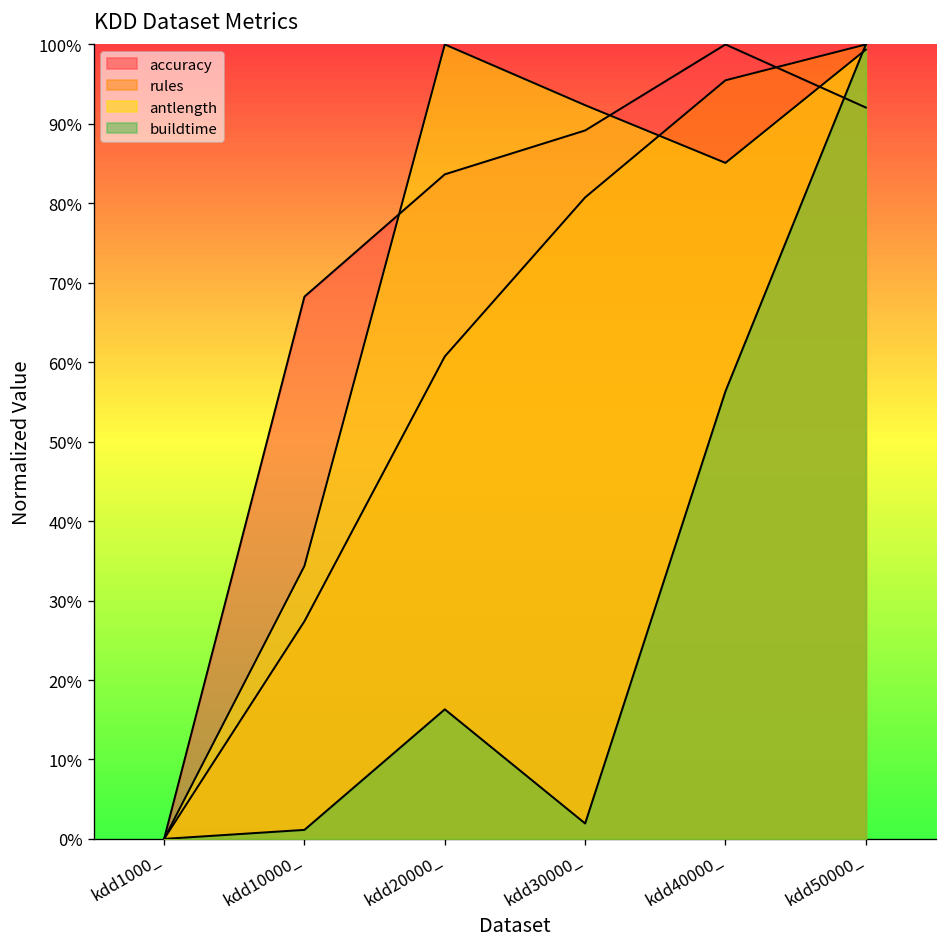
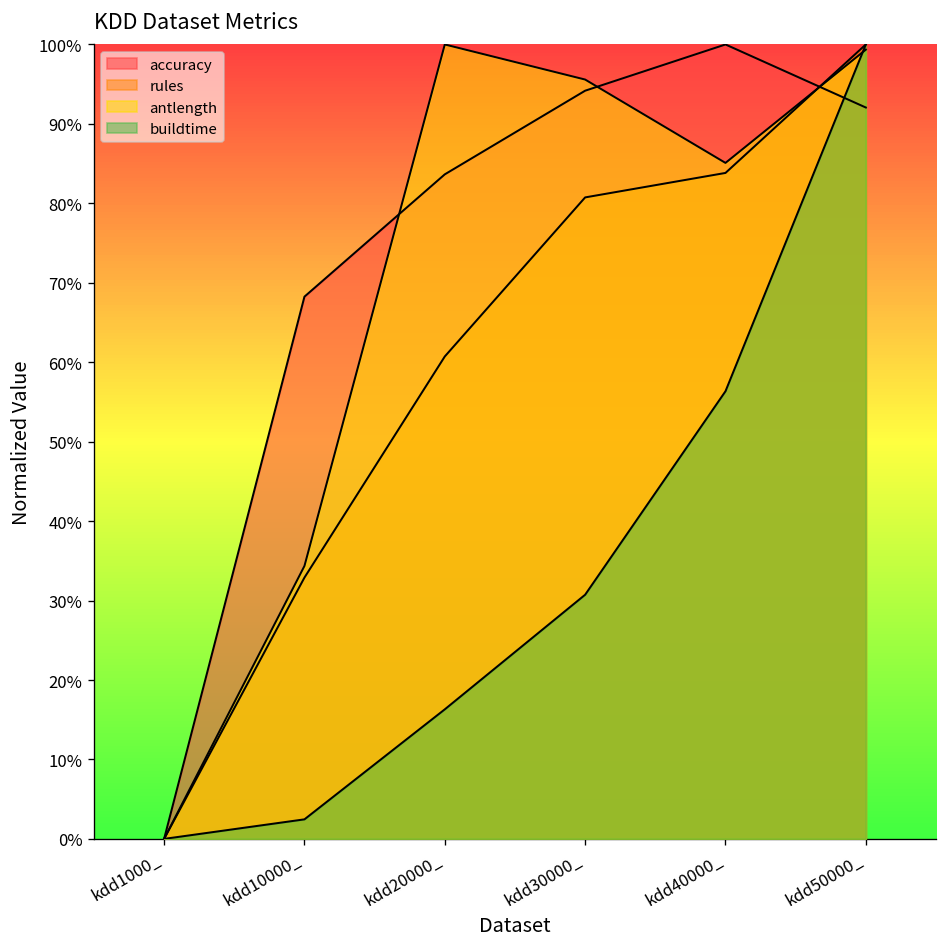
rules, kdd10000_: 27% -> 33%
buildtime, kdd10000_: 1% -> 2%
accuracy, kdd30000_: 89% -> 94%
antlength, kdd30000_: 92% -> 96%
buildtime, kdd30000_: 2% -> 31%
rules, kdd40000_: 95% -> 84%
